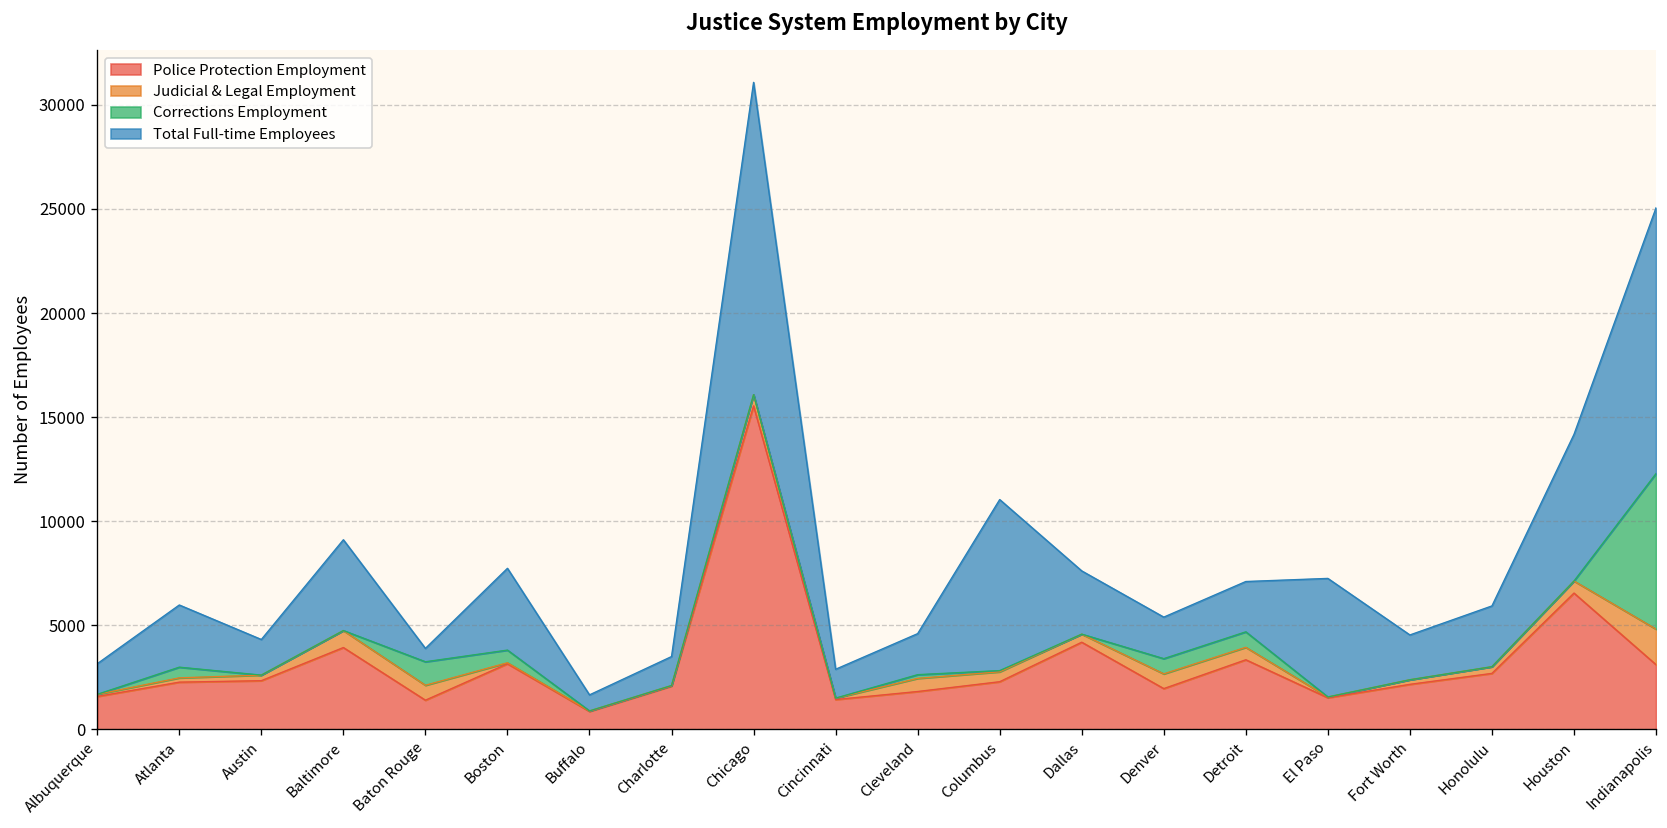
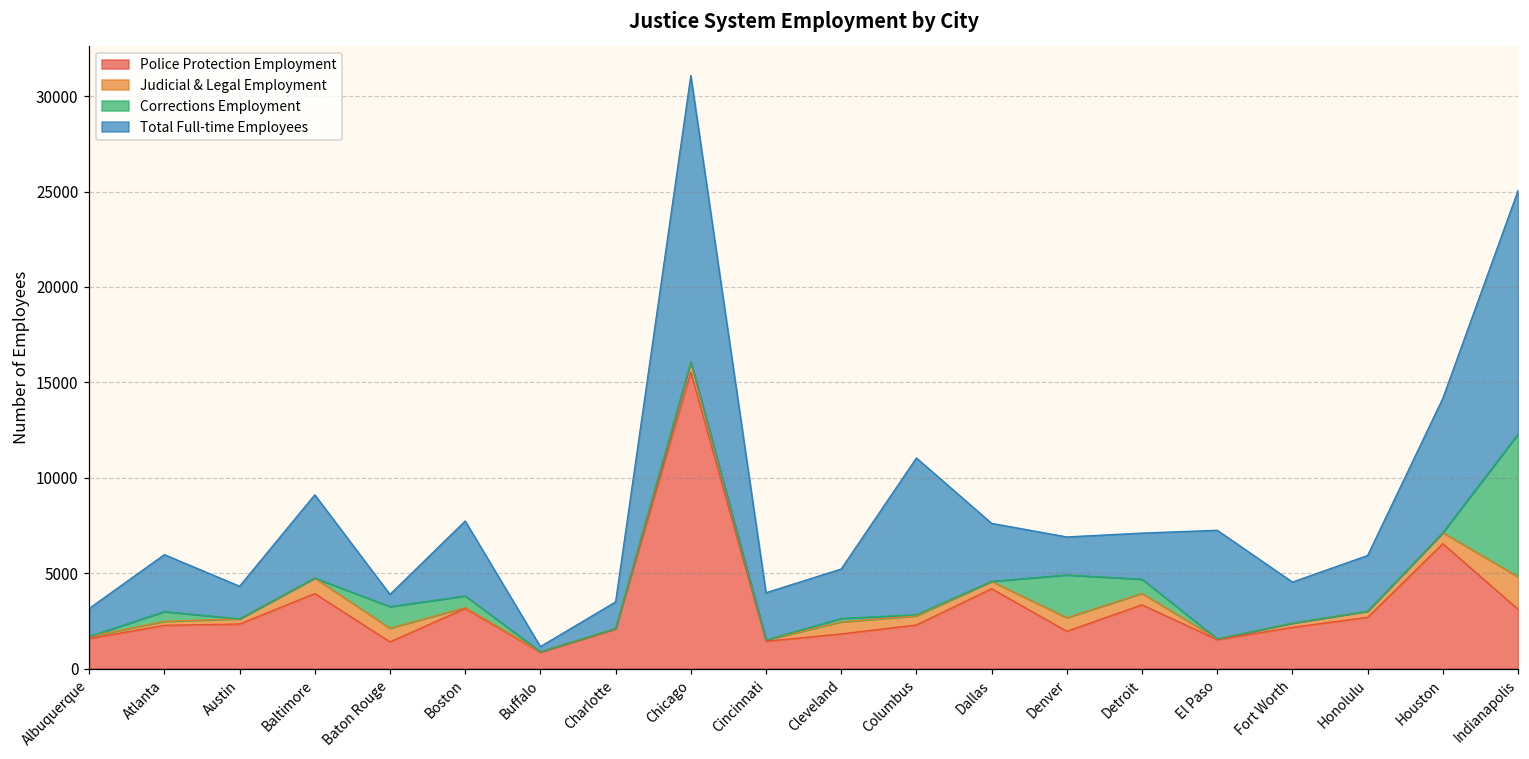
Total Full-time Employees, Buffalo: 800 -> 300
Total Full-time Employees, Cincinnati: 1400 -> 2500
Total Full-time Employees, Cleveland: 2000 -> 2600
Corrections Employment, Denver: 700 -> 2200
